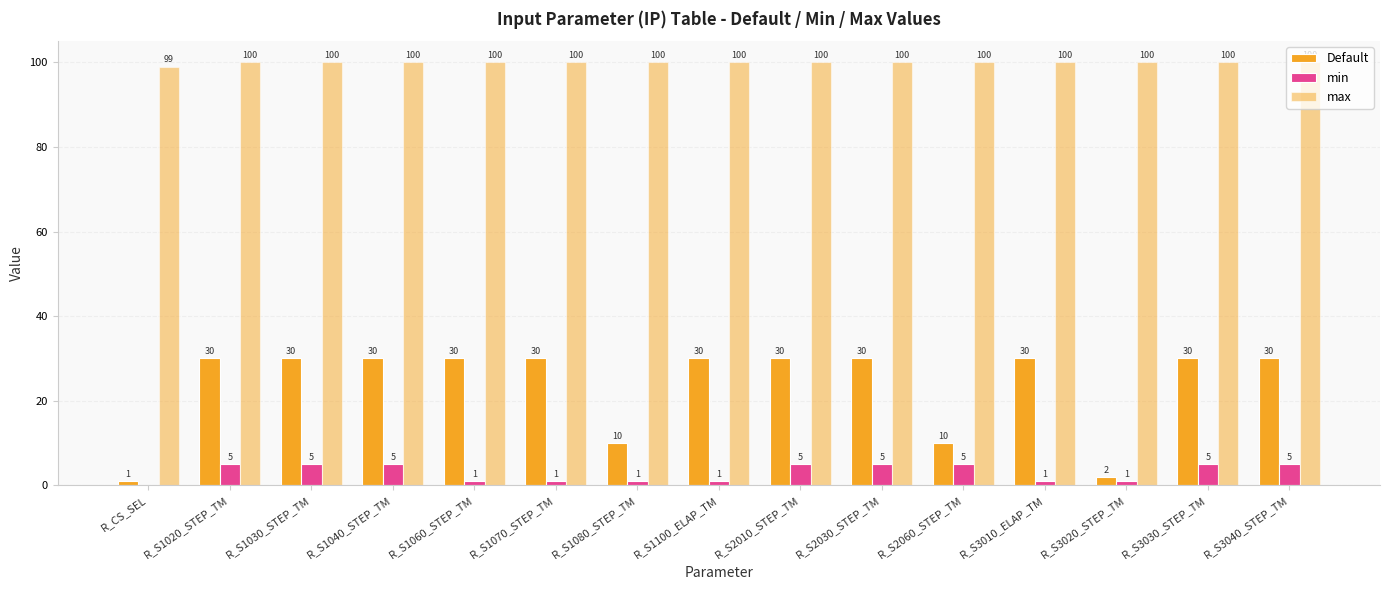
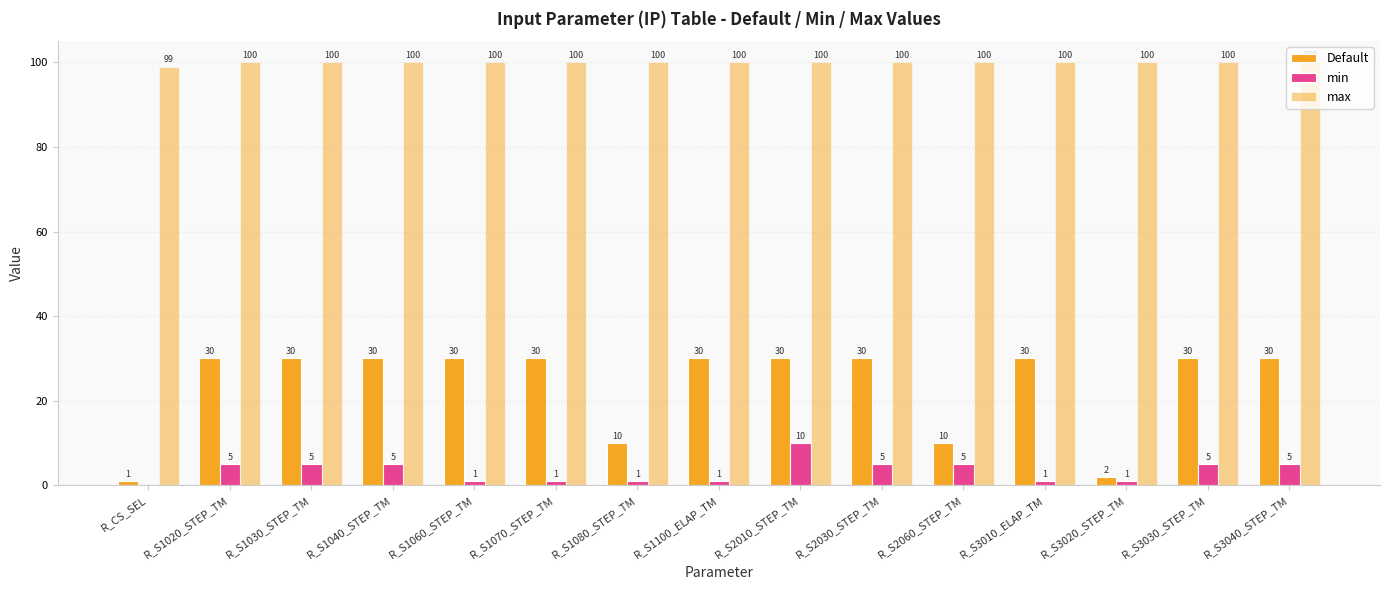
min, R_S2010_STEP_TM: 5 -> 10
